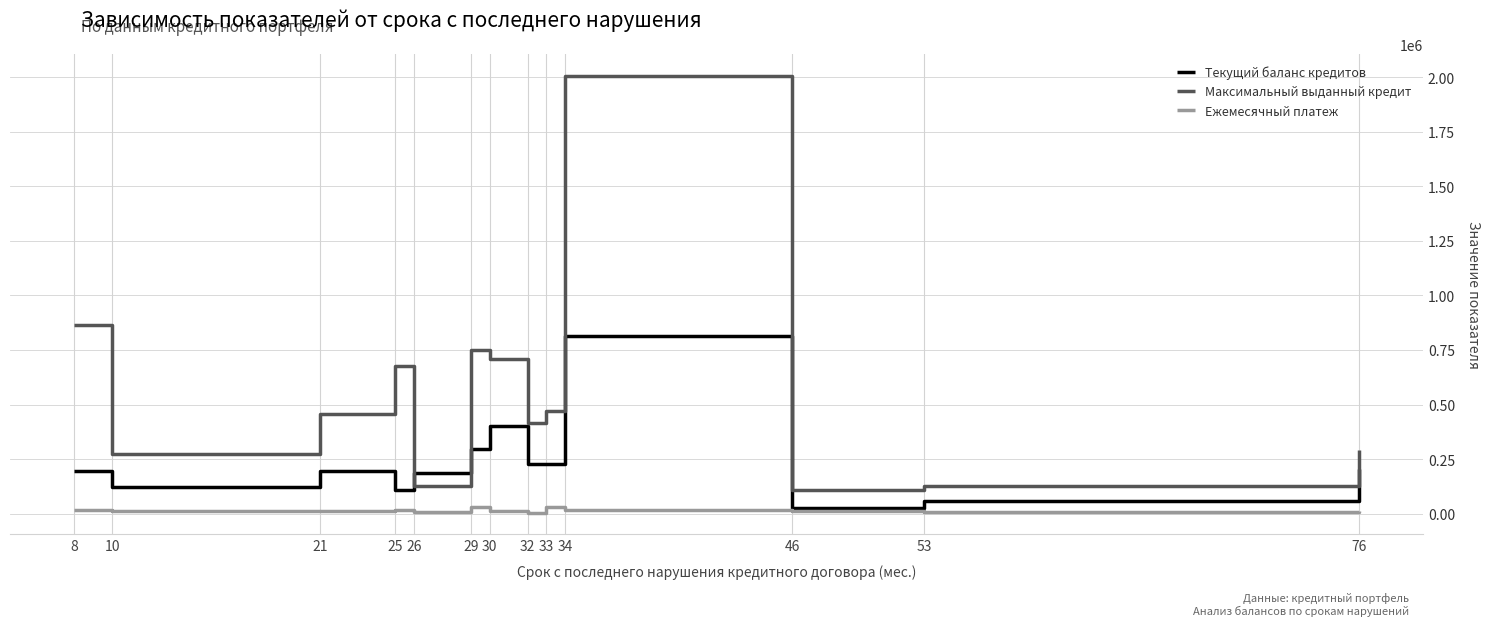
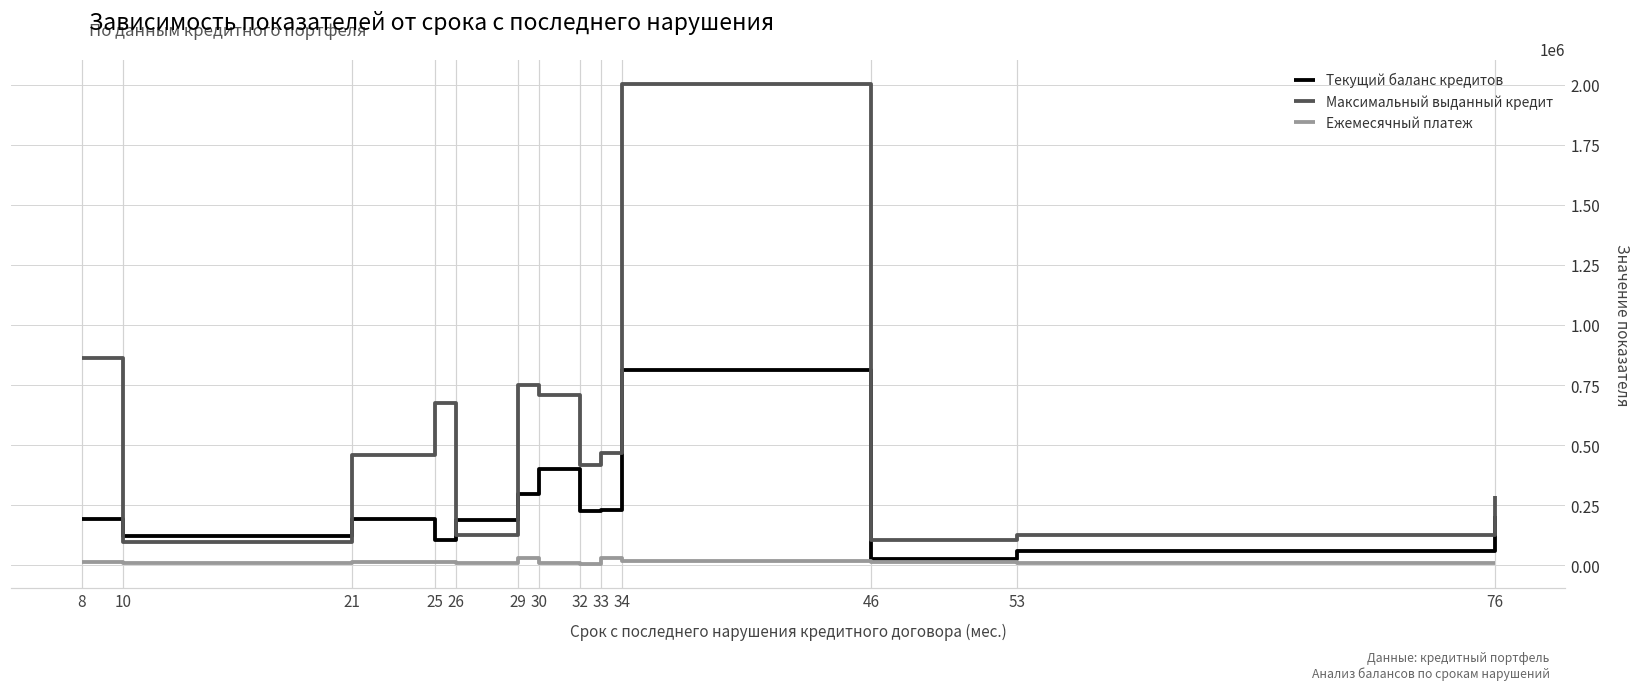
Максимальный выданный кредит, 10: 270000 -> 100000
